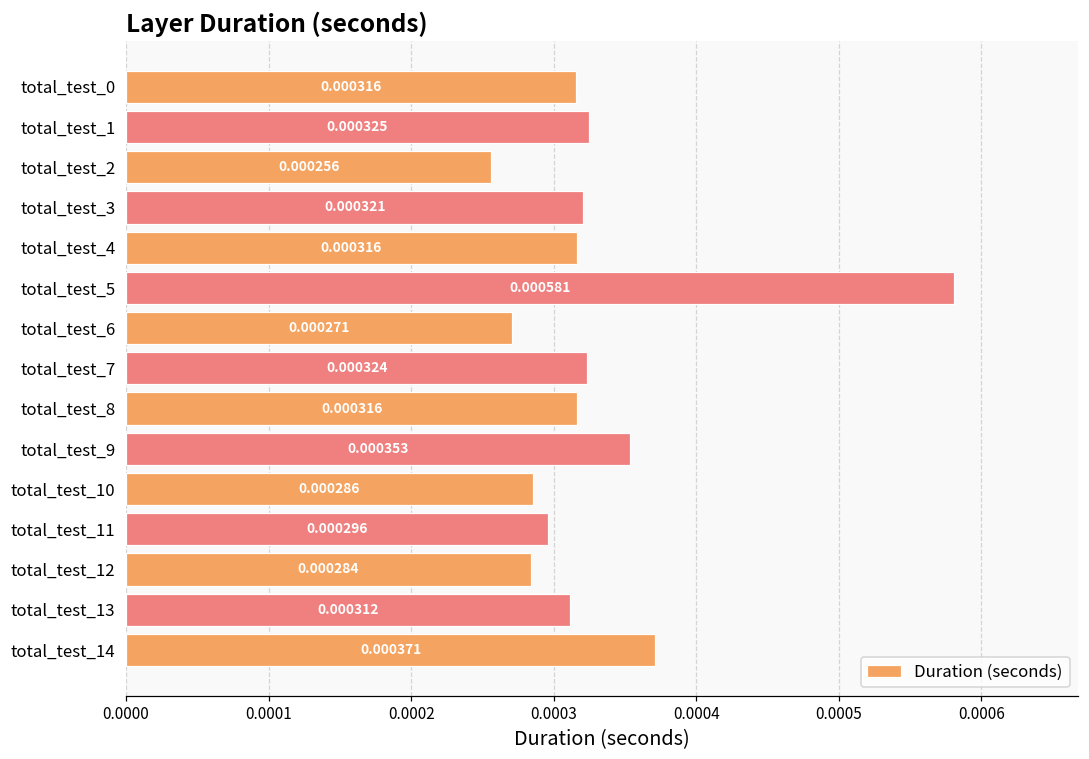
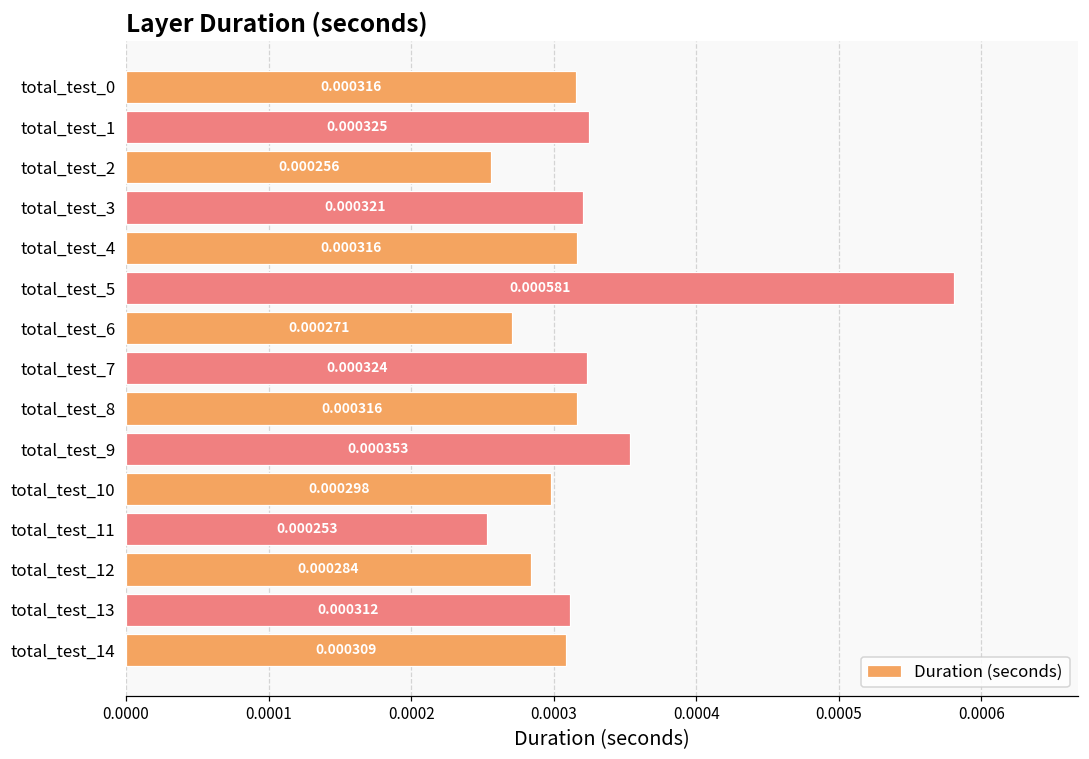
total_test_10: 0.000286 -> 0.000298
total_test_11: 0.000296 -> 0.000253
total_test_14: 0.000371 -> 0.000309
